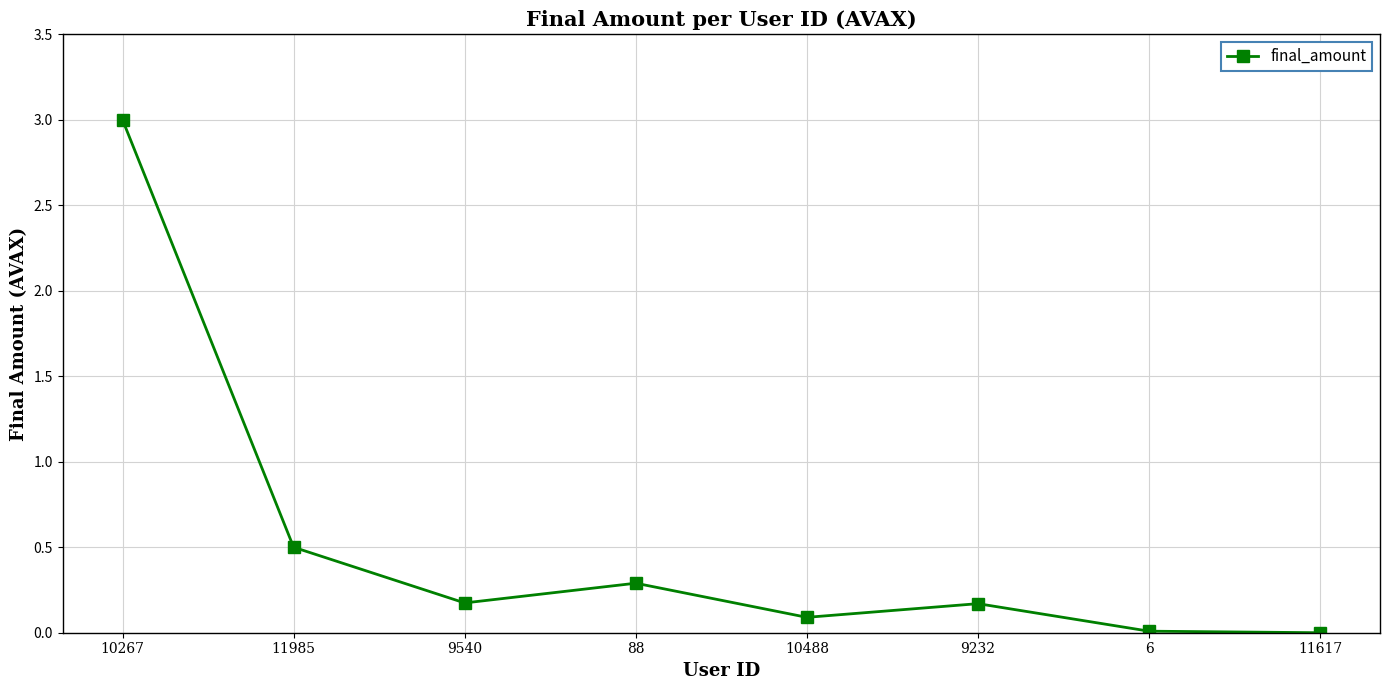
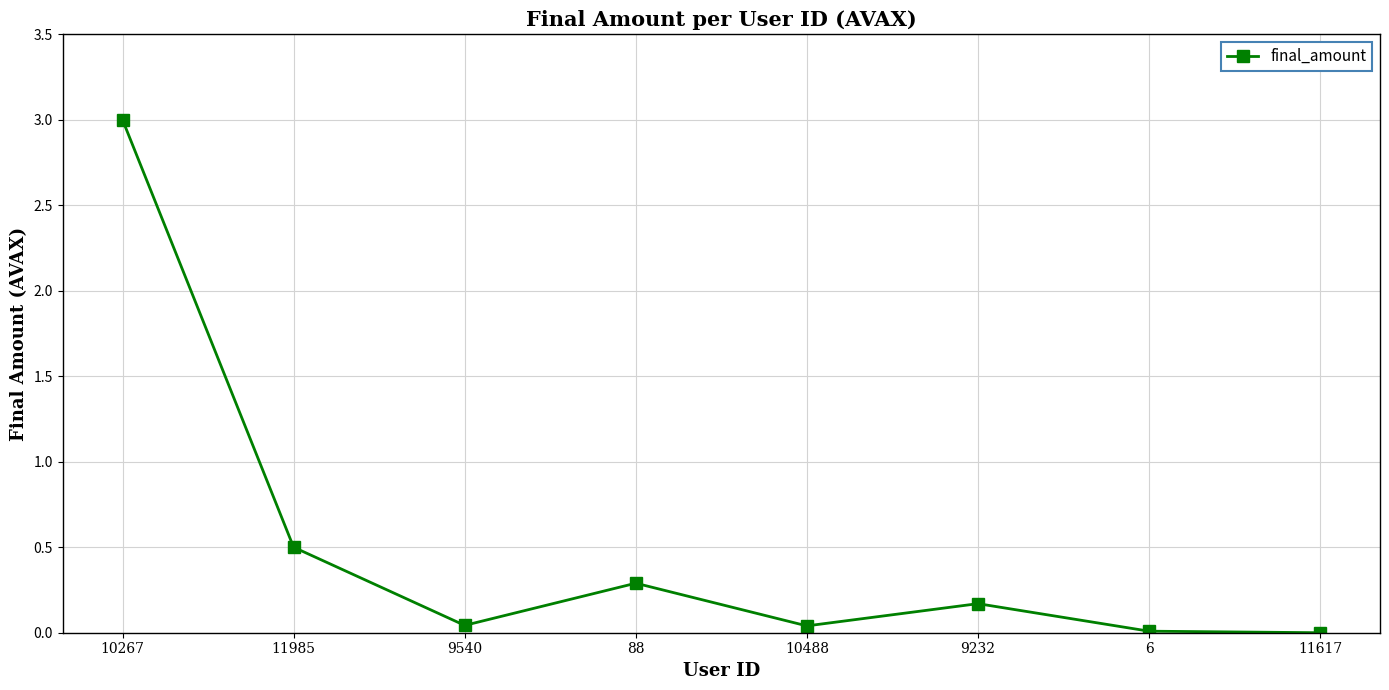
9540: 0.17 -> 0.04
10488: 0.09 -> 0.04
